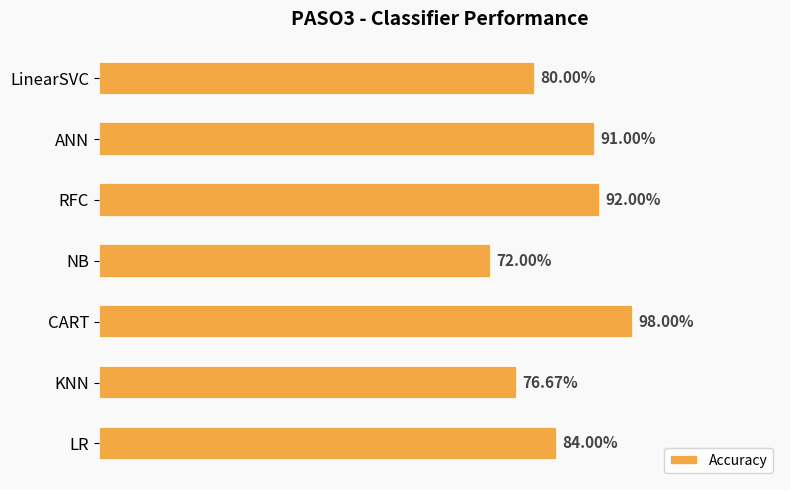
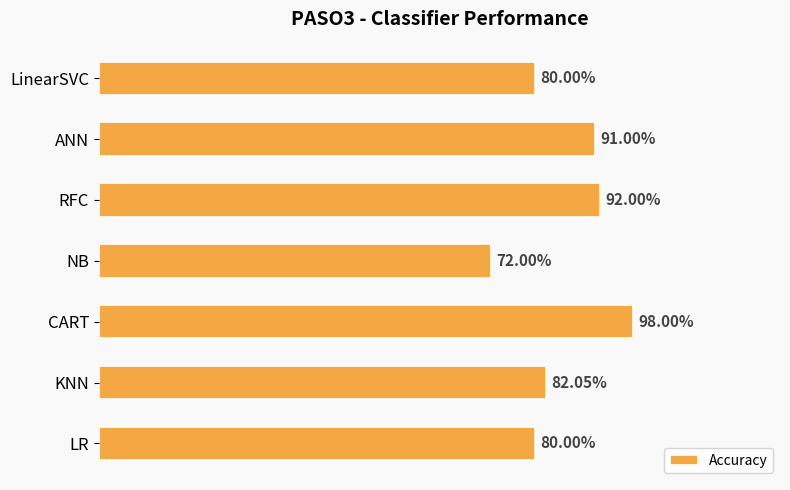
KNN: 76.67% -> 82.05%
LR: 84.00% -> 80.00%
